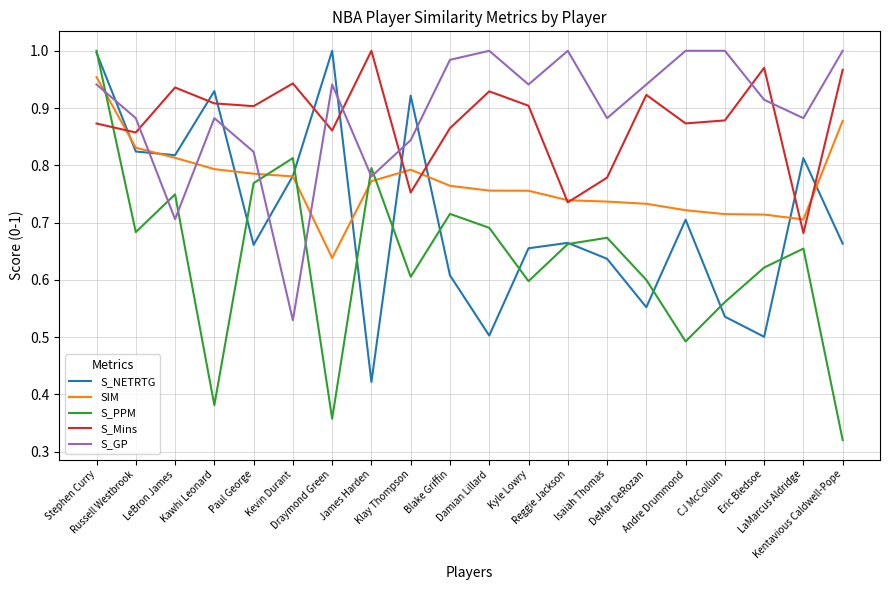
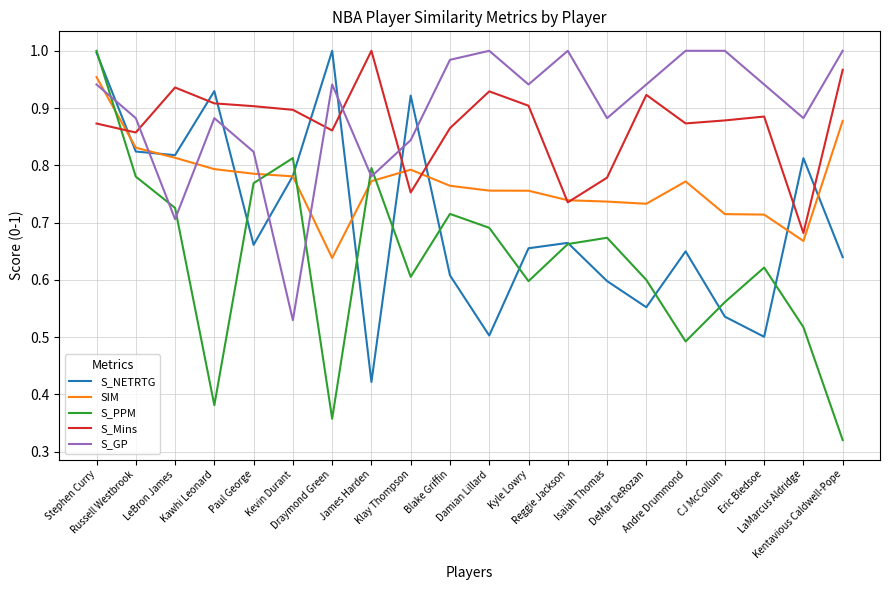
S_PPM, Russell Westbrook: 0.68 -> 0.78
S_PPM, LeBron James: 0.75 -> 0.73
S_Mins, Kevin Durant: 0.94 -> 0.90
S_NETRTG, Isaiah Thomas: 0.64 -> 0.60
S_NETRTG, Andre Drummond: 0.70 -> 0.65
SIM, Andre Drummond: 0.72 -> 0.77
S_Mins, Eric Bledsoe: 0.97 -> 0.89
S_GP, Eric Bledsoe: 0.91 -> 0.94
SIM, LaMarcus Aldridge: 0.71 -> 0.67
S_PPM, LaMarcus Aldridge: 0.65 -> 0.52
S_NETRTG, Kentavious Caldwell-Pope: 0.66 -> 0.64
